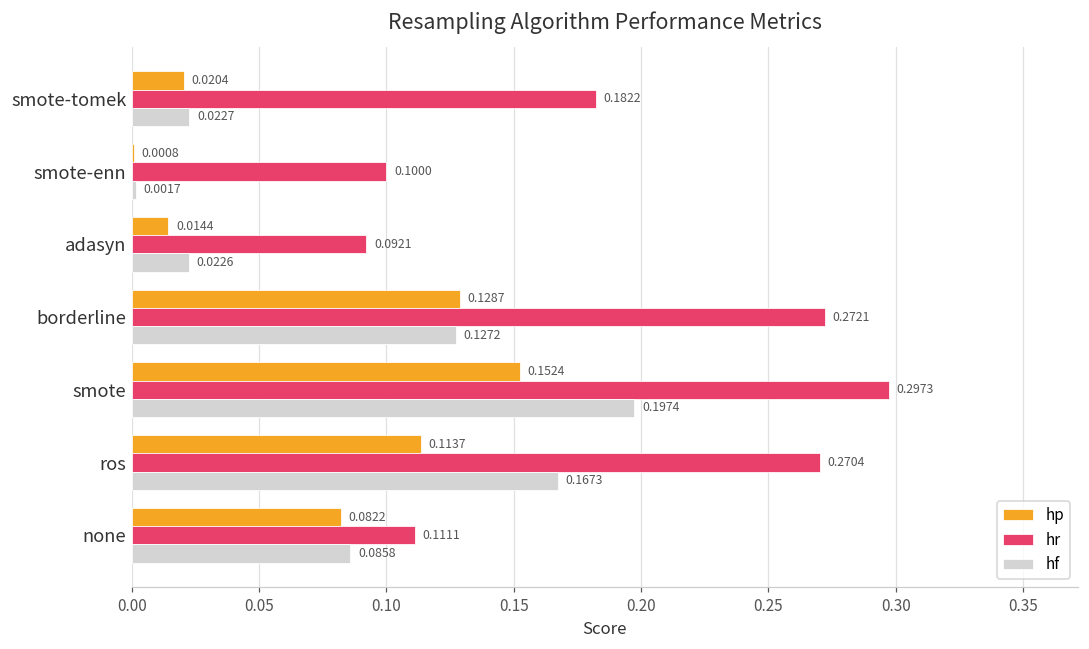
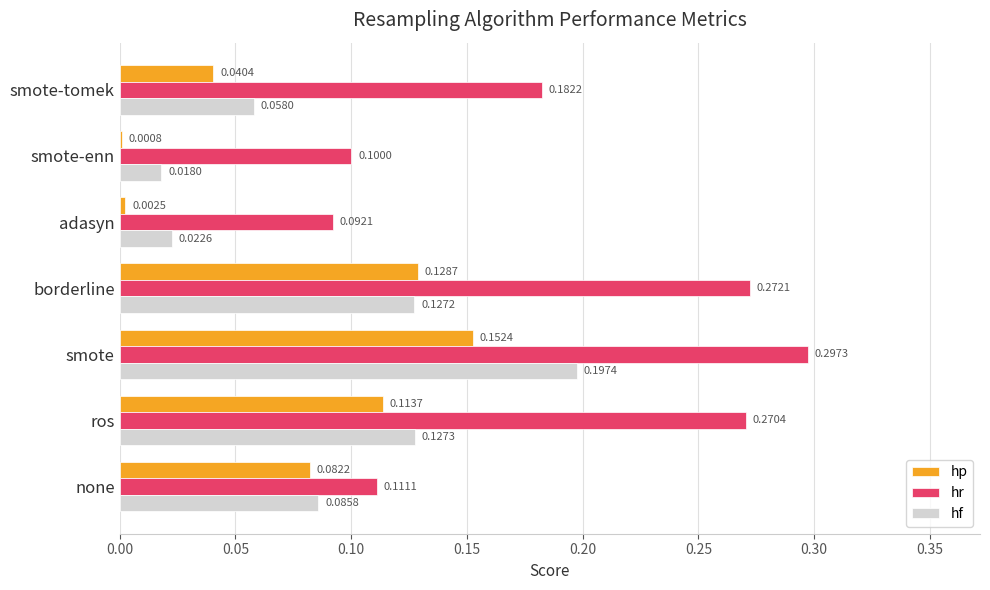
hp, smote-tomek: 0.0204 -> 0.0404
hf, smote-tomek: 0.0227 -> 0.0580
hf, smote-enn: 0.0017 -> 0.0180
hp, adasyn: 0.0144 -> 0.0025
hf, ros: 0.1673 -> 0.1273
